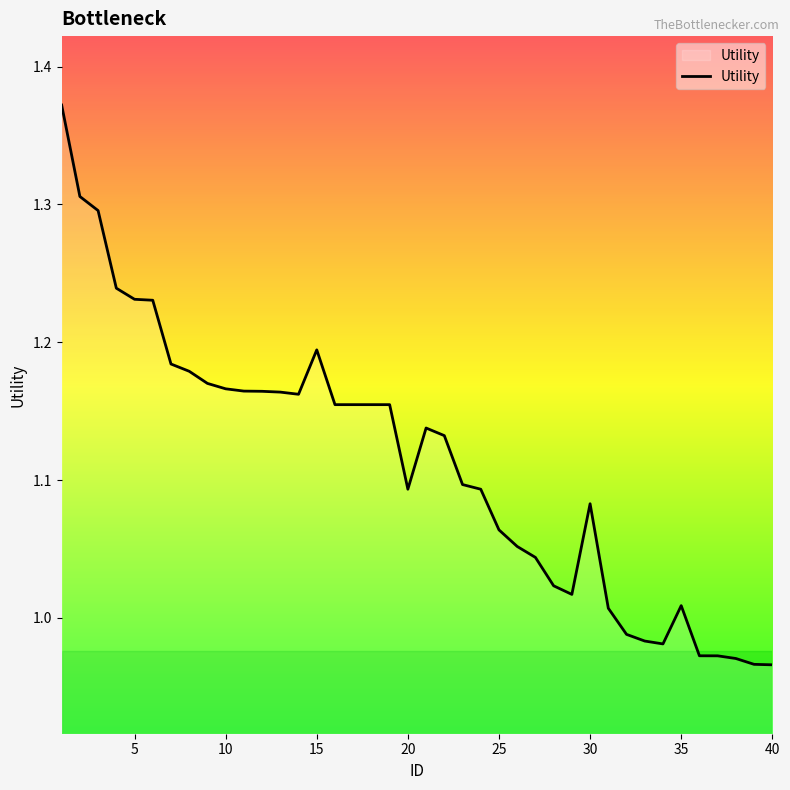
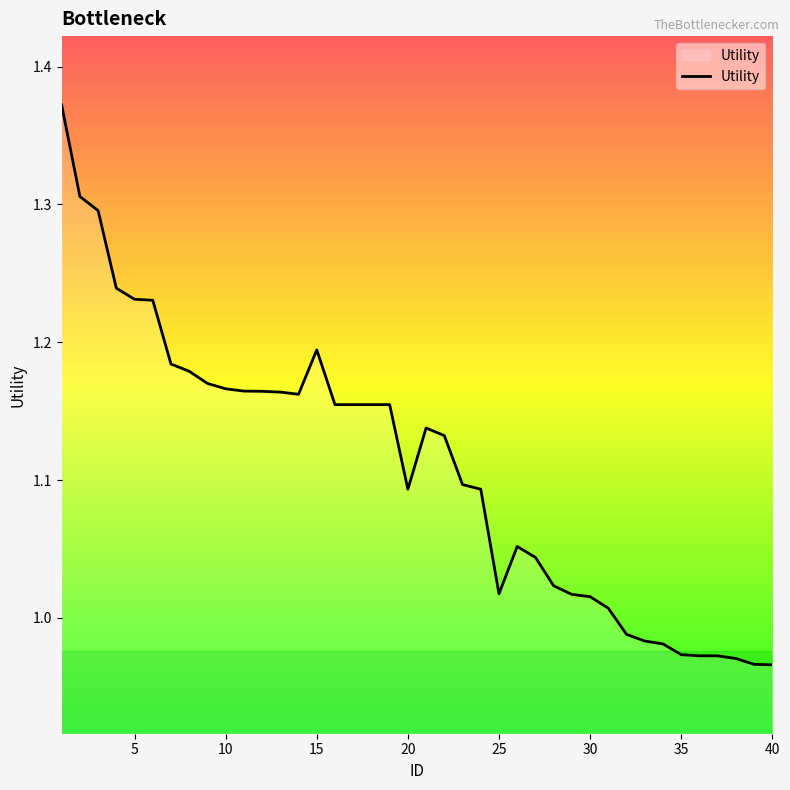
25: 1.064 -> 1.017
30: 1.083 -> 1.015
35: 1.009 -> 0.973
